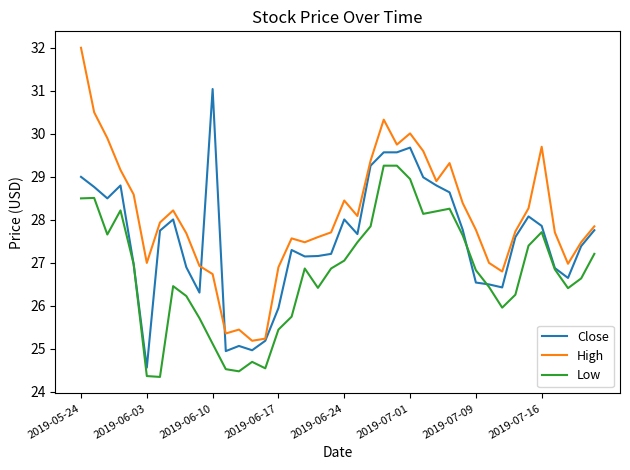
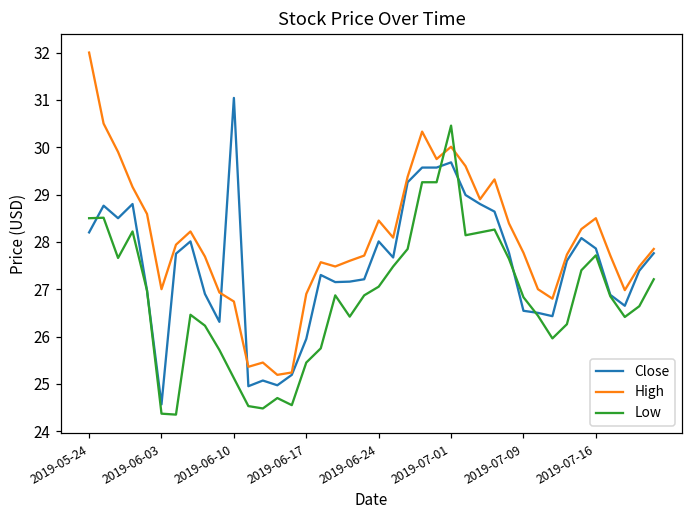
Close, 2019-05-24: 29.0 -> 28.2
Low, 2019-07-01: 29.0 -> 30.5
High, 2019-07-16: 29.7 -> 28.5
